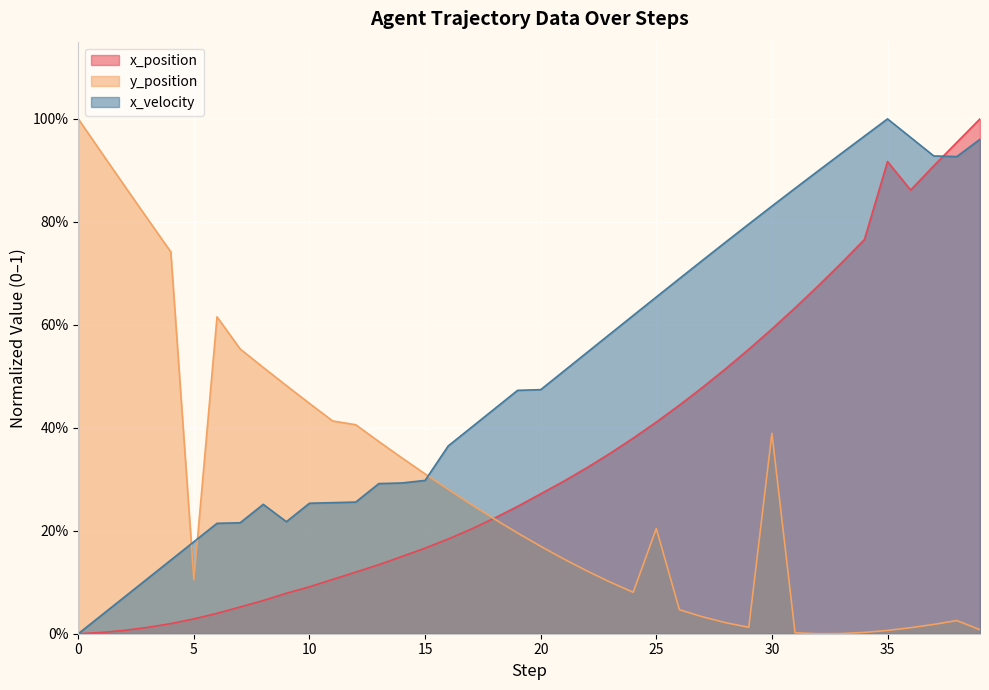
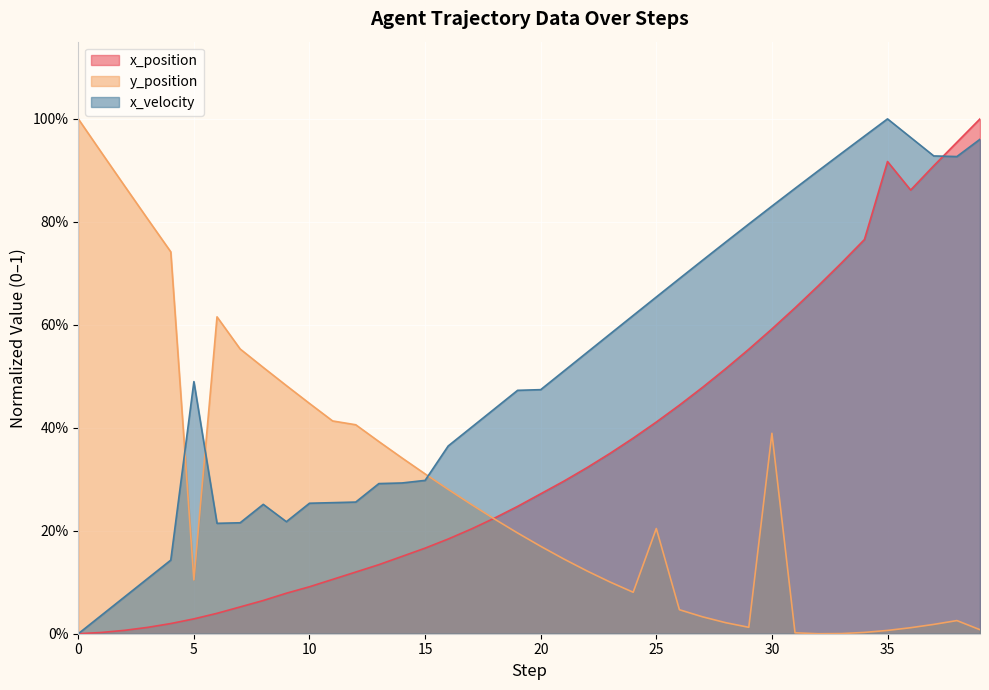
x_velocity, 5: 18% -> 49%
